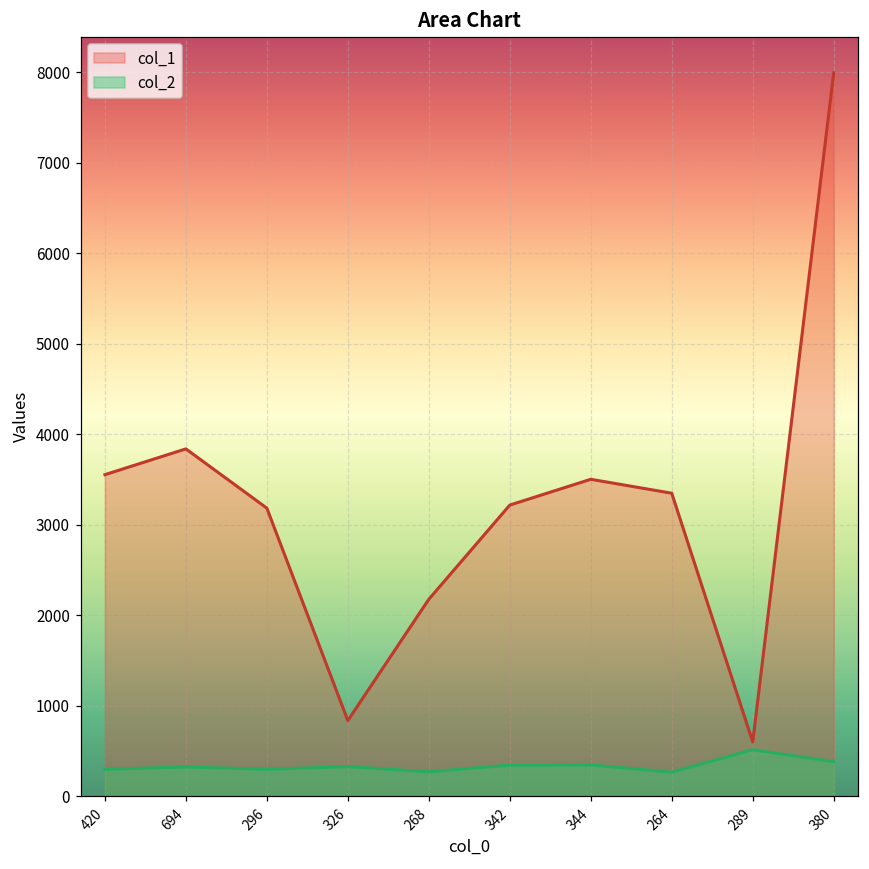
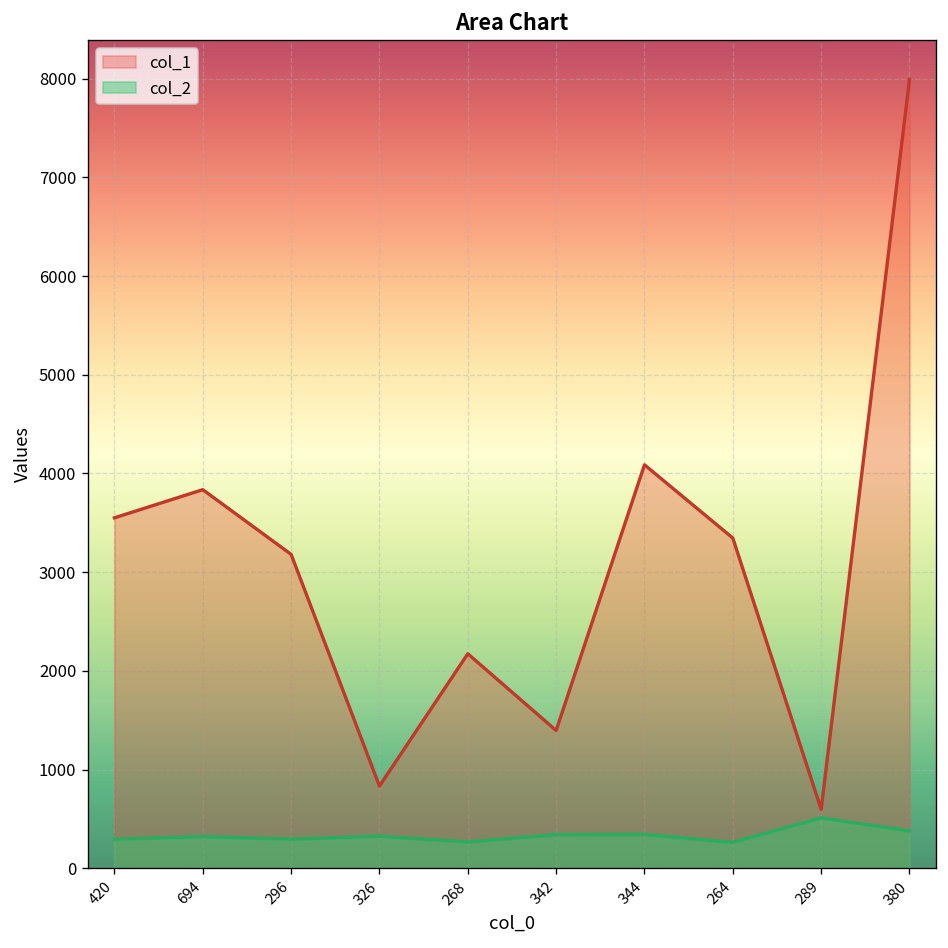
col_1, 342: 3200 -> 1400
col_1, 344: 3500 -> 4100
